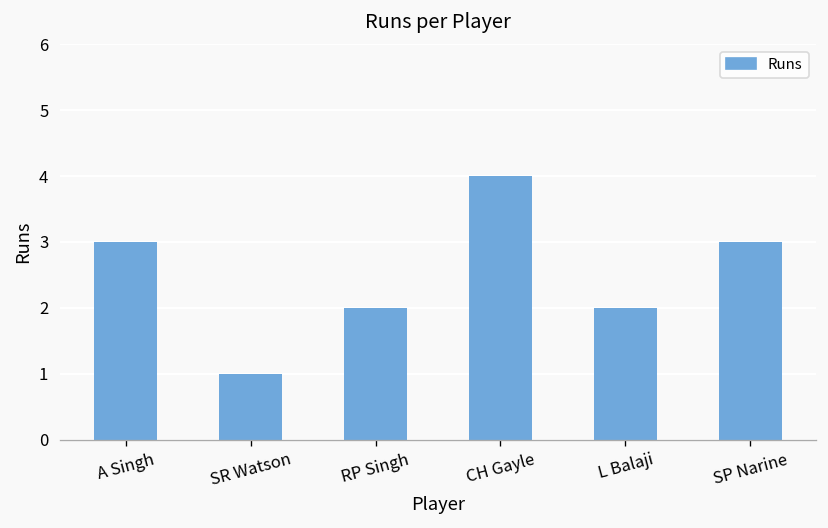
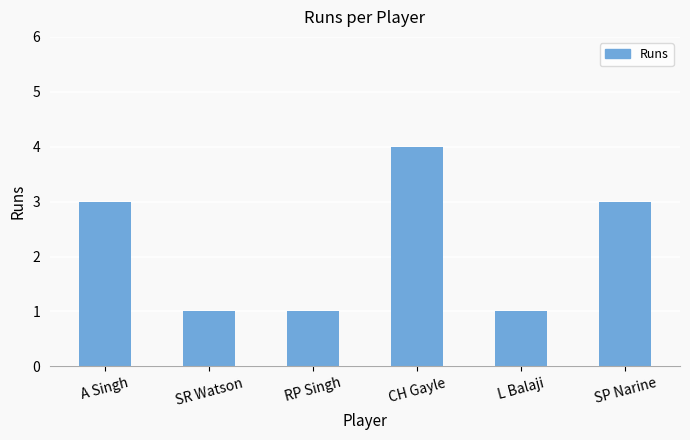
RP Singh: 2 -> 1
L Balaji: 2 -> 1
